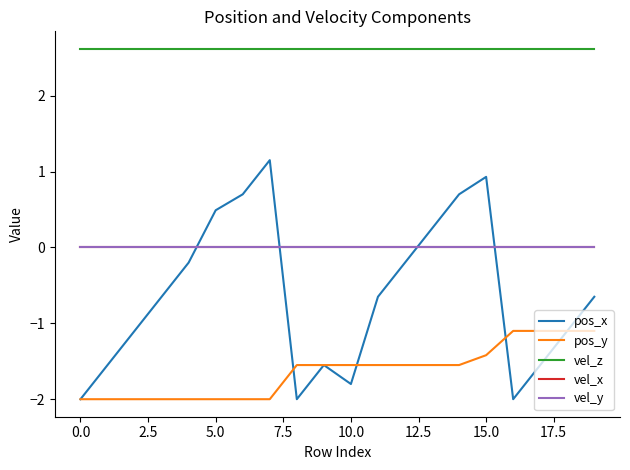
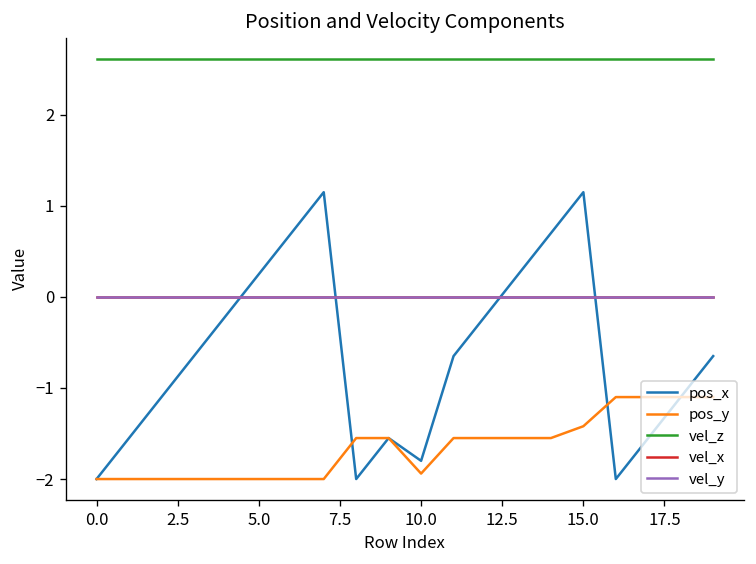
pos_x, 5.0: 0.5 -> 0.3
pos_y, 10.0: -1.6 -> -1.9
pos_x, 15.0: 0.9 -> 1.2
